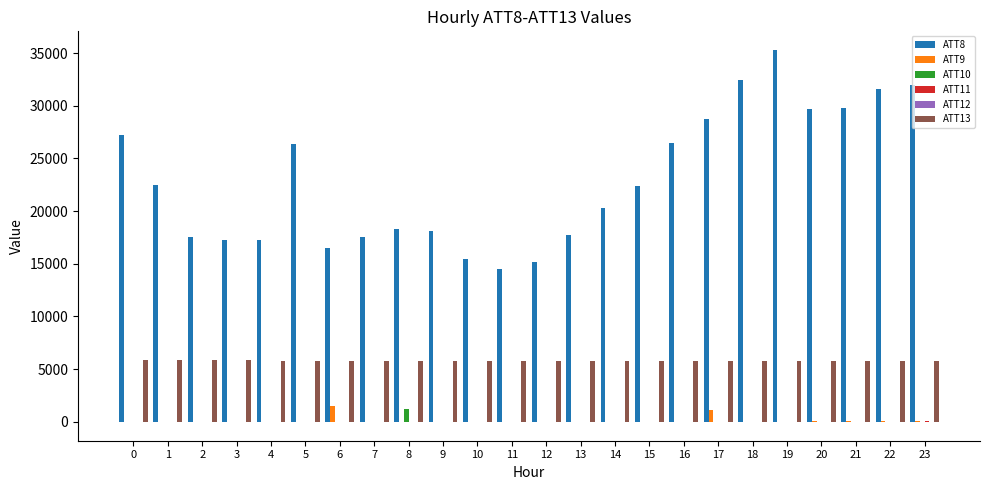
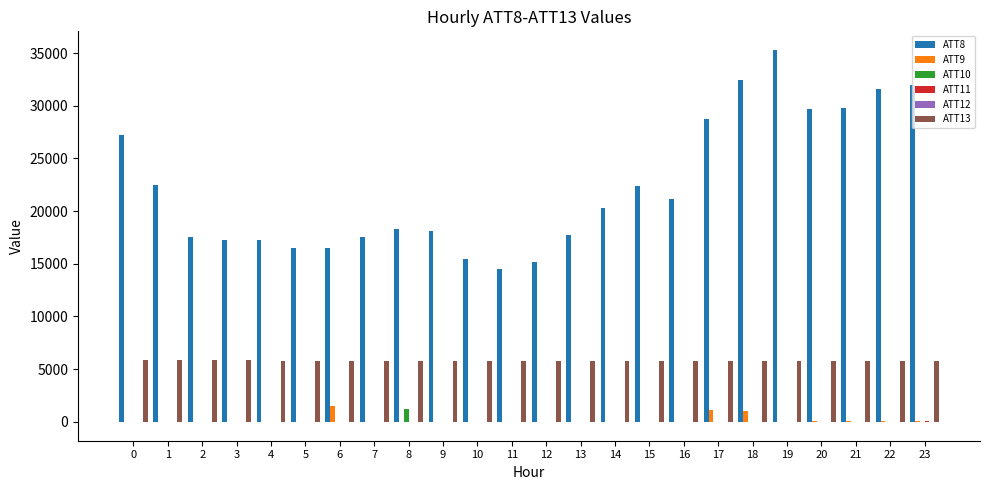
ATT8, 5: 26300 -> 16500
ATT8, 16: 26500 -> 21200
ATT9, 18: 0 -> 1000
